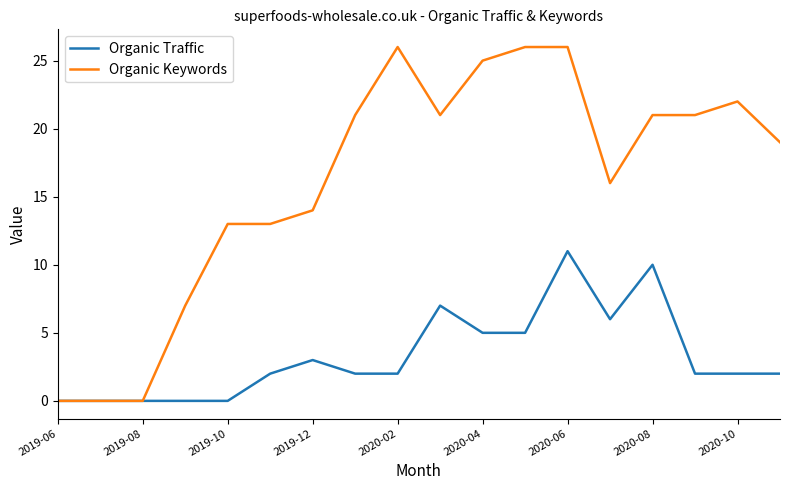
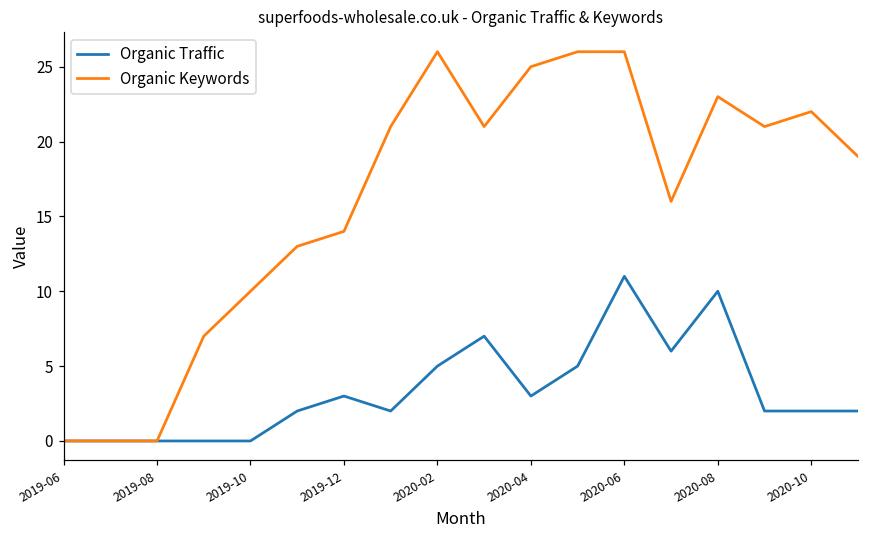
Organic Keywords, 2019-10: 13 -> 10
Organic Traffic, 2020-02: 2 -> 5
Organic Traffic, 2020-04: 5 -> 3
Organic Keywords, 2020-08: 21 -> 23
